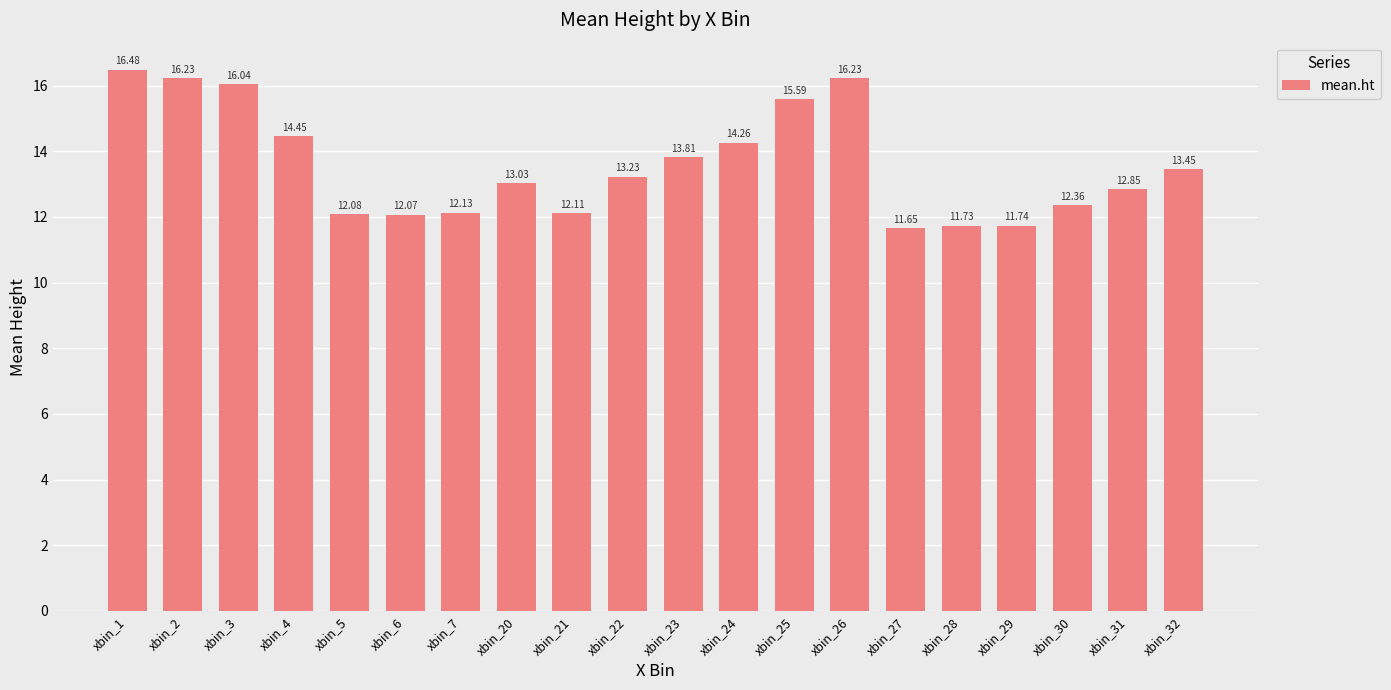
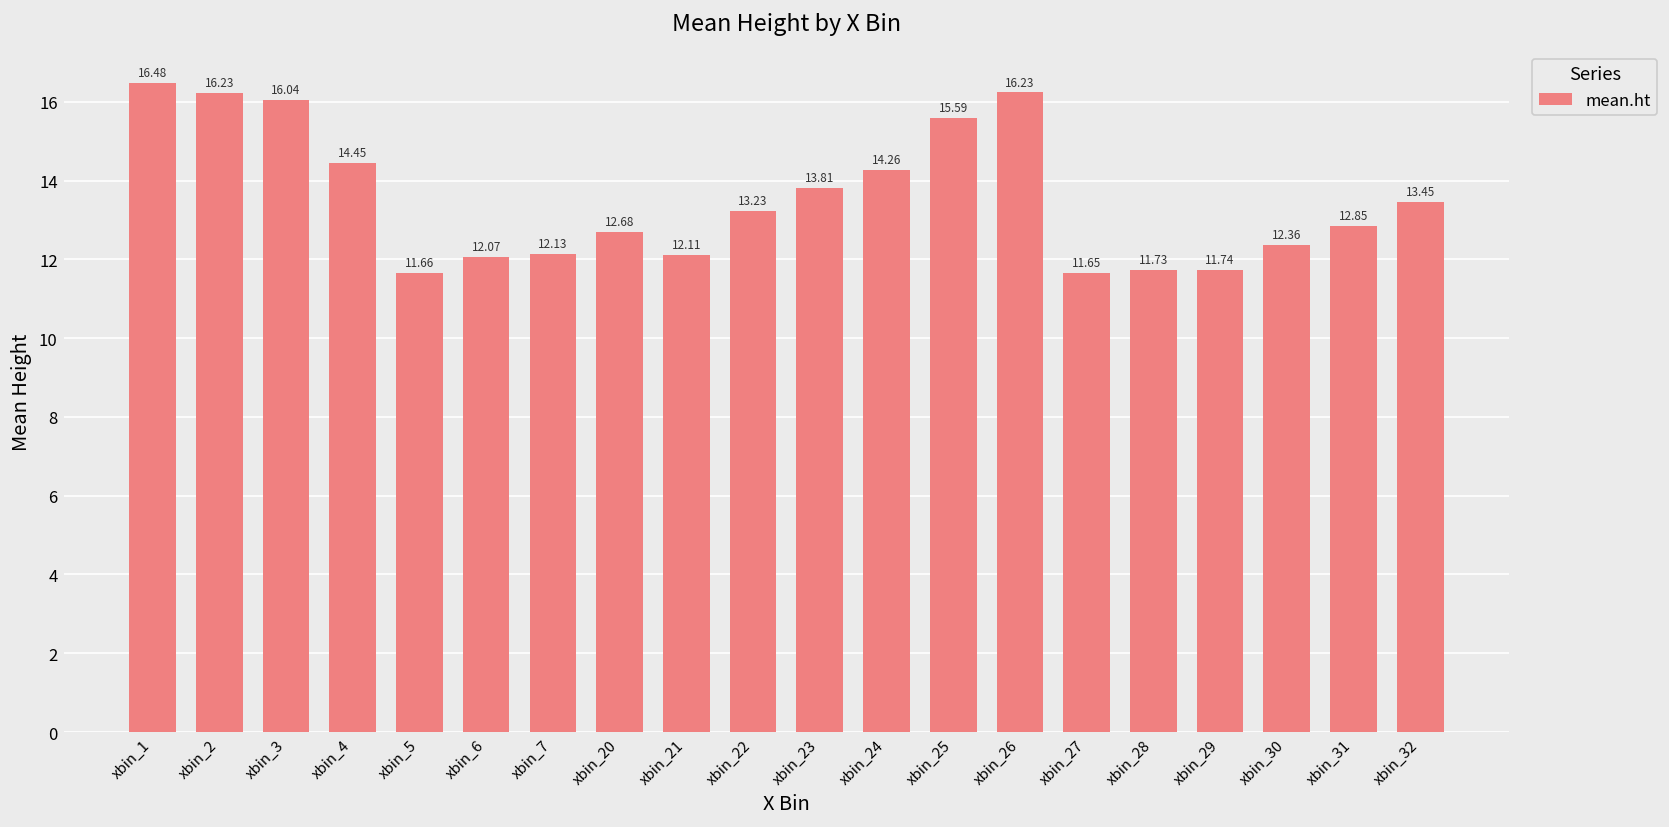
xbin_5: 12.08 -> 11.66
xbin_20: 13.03 -> 12.68
